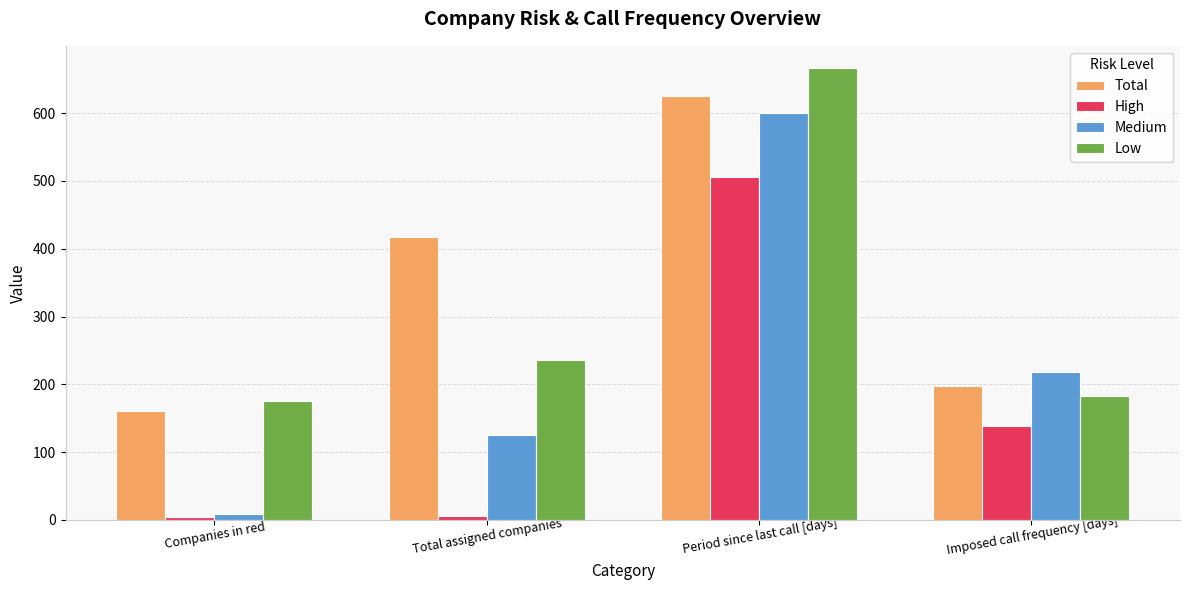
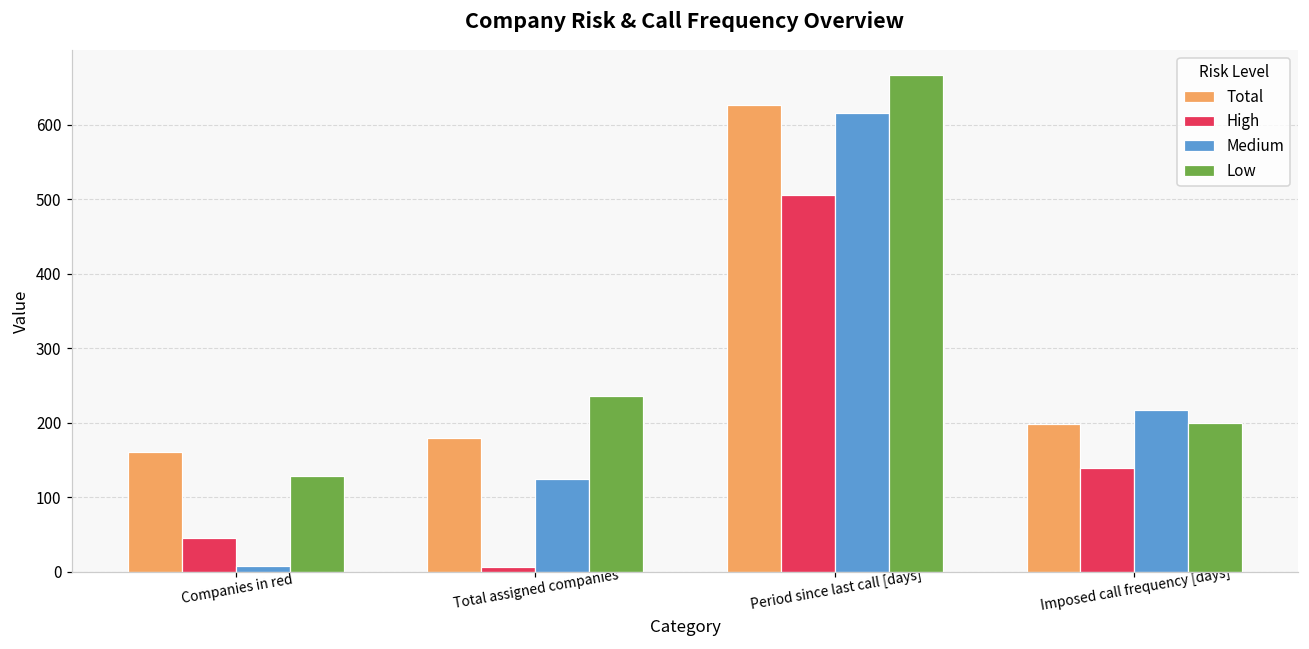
High, Companies in red: 0 -> 50
Low, Companies in red: 180 -> 130
Total, Total assigned companies: 420 -> 180
Medium, Period since last call [days]: 600 -> 620
Low, Imposed call frequency [days]: 180 -> 200
